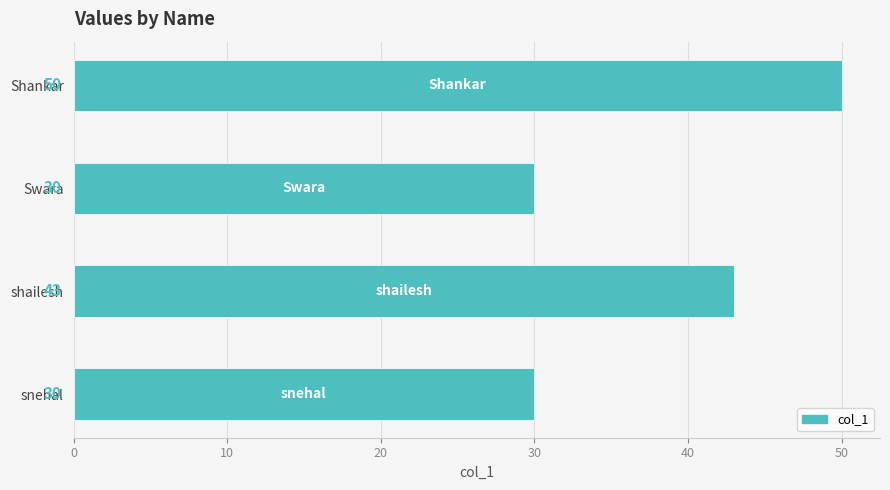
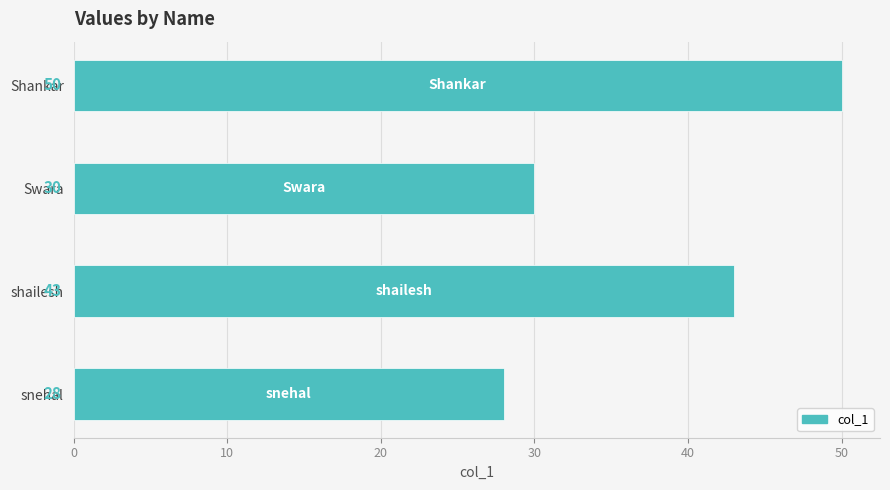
snehal: 30 -> 28
